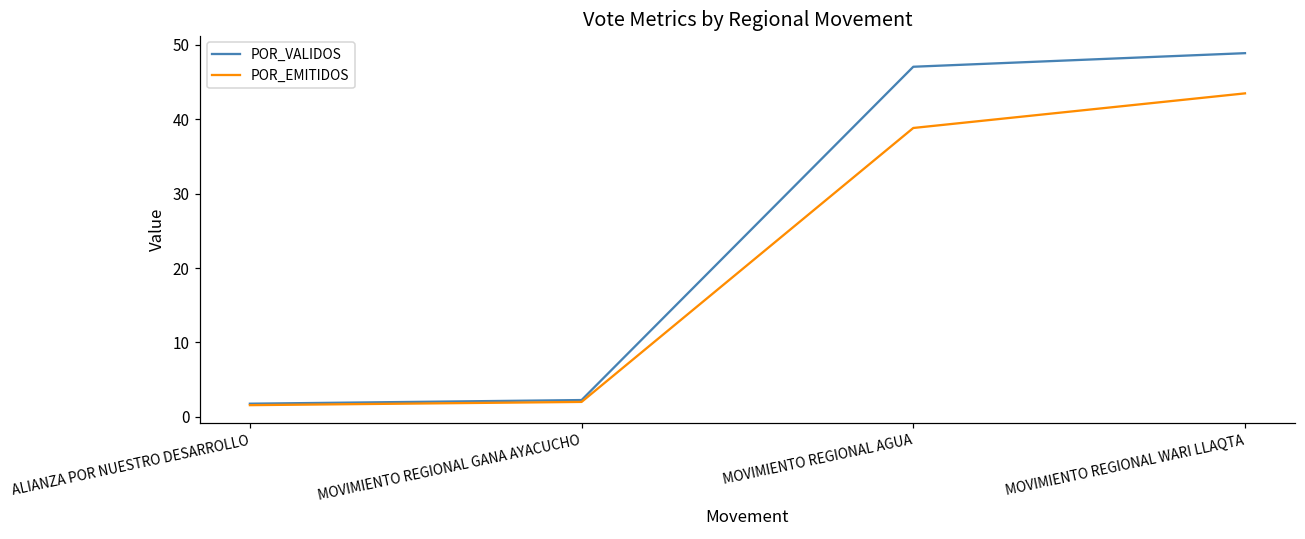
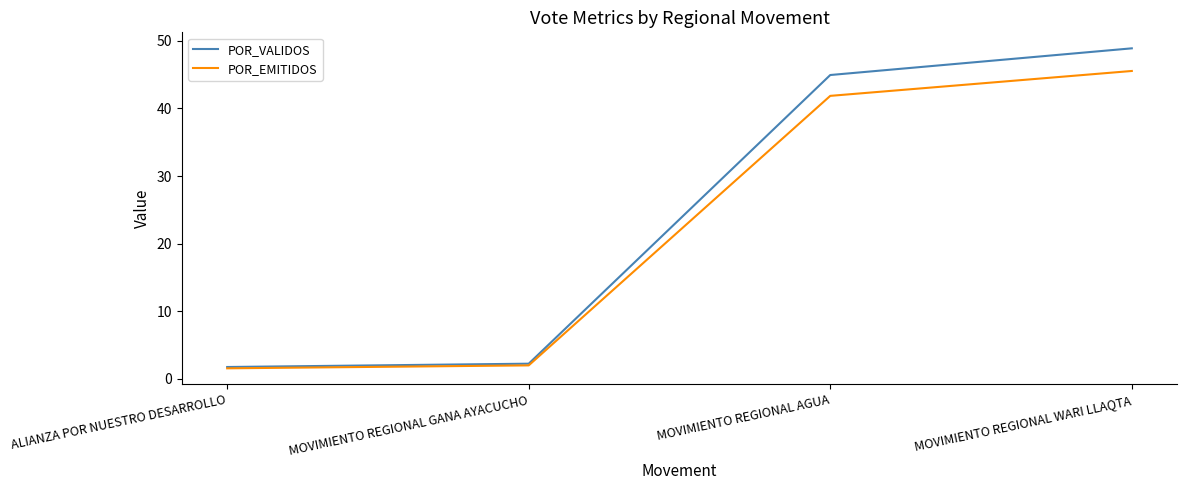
POR_VALIDOS, MOVIMIENTO REGIONAL AGUA: 47 -> 45
POR_EMITIDOS, MOVIMIENTO REGIONAL AGUA: 39 -> 42
POR_EMITIDOS, MOVIMIENTO REGIONAL WARI LLAQTA: 43 -> 46
